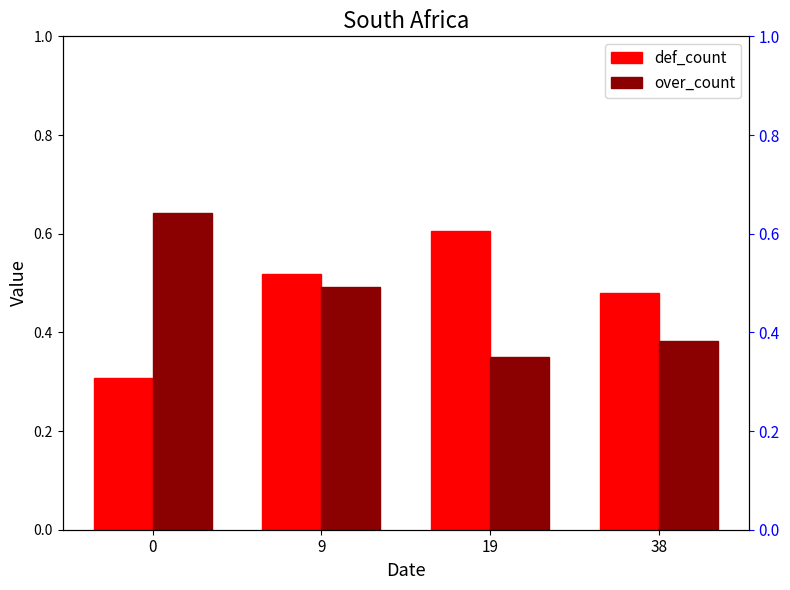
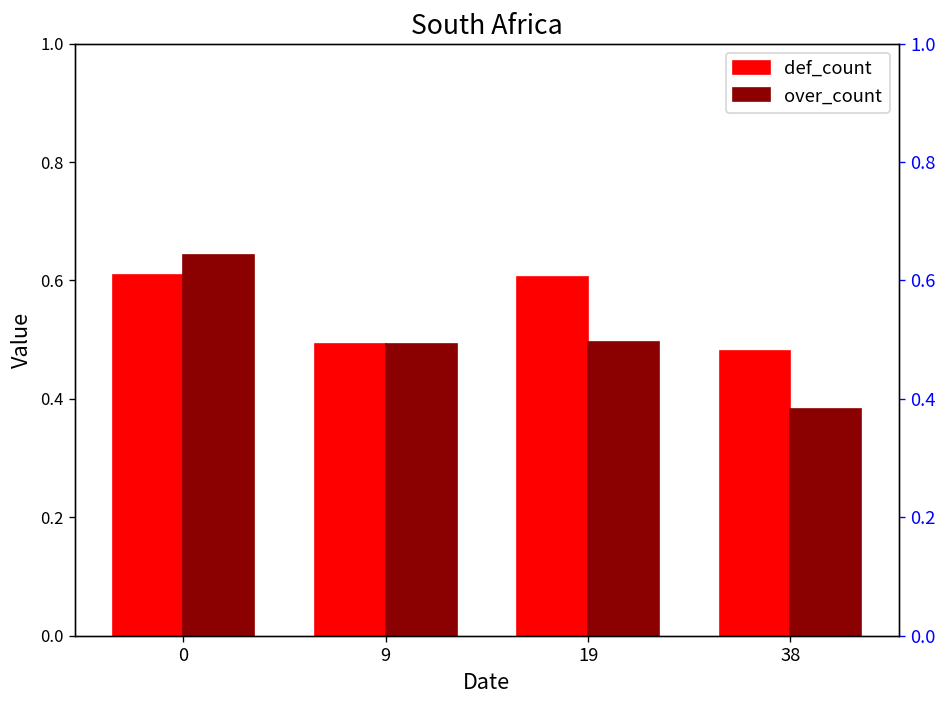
def_count, 0: 0.31 -> 0.61
def_count, 9: 0.52 -> 0.49
over_count, 19: 0.35 -> 0.50
